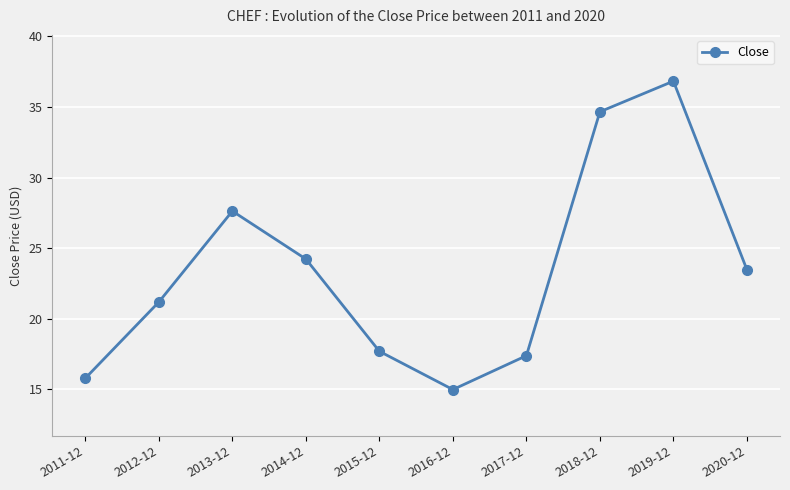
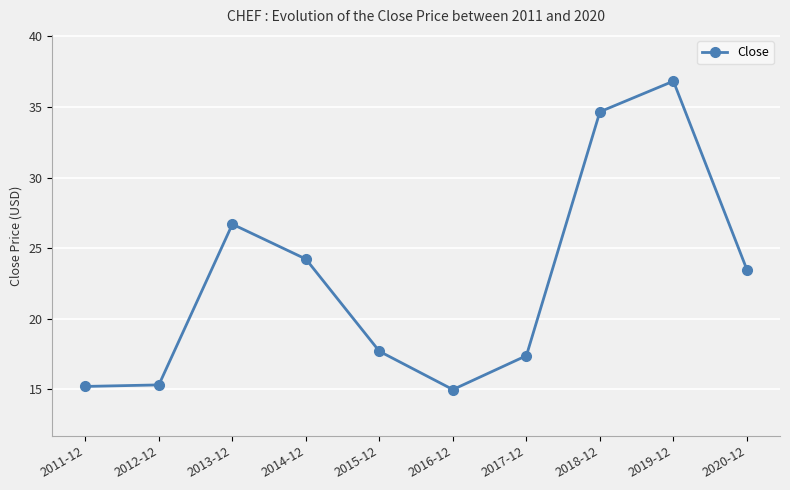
2011-12: 15.8 -> 15.2
2012-12: 21.2 -> 15.3
2013-12: 27.6 -> 26.7
